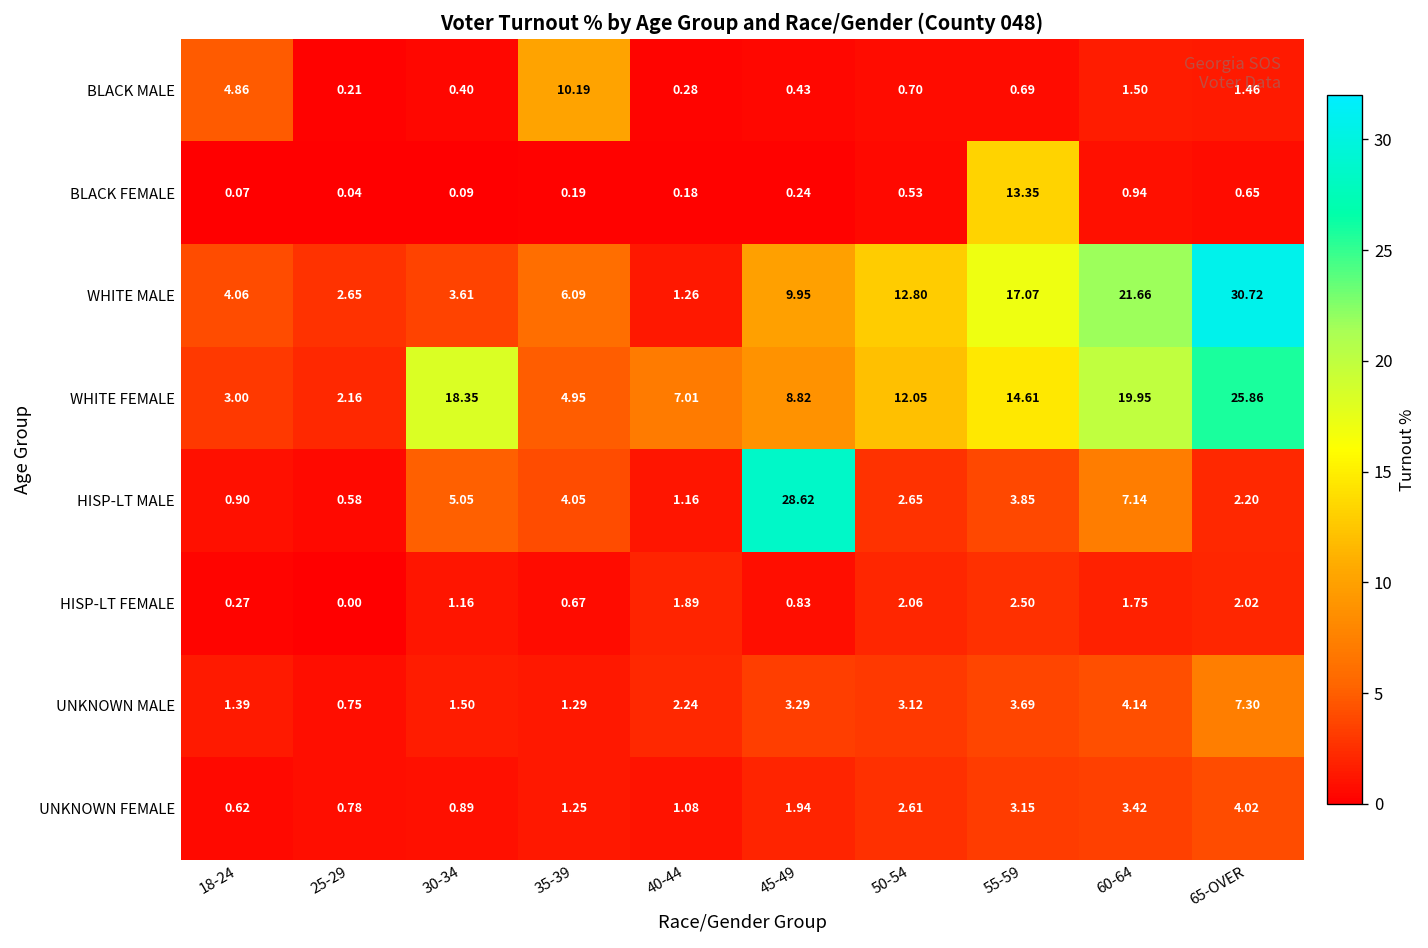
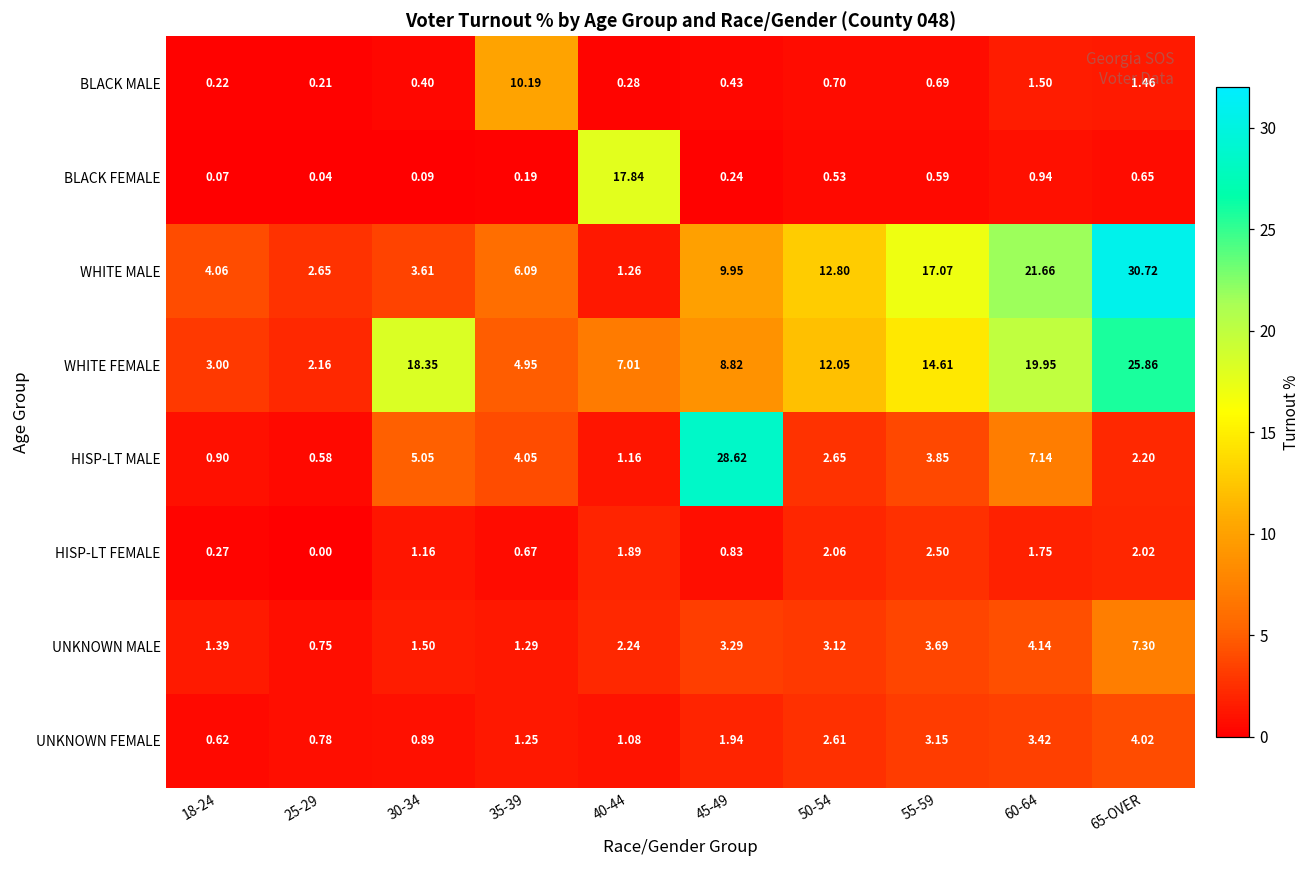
BLACK MALE, 18-24: 4.86 -> 0.22
BLACK FEMALE, 40-44: 0.18 -> 17.84
BLACK FEMALE, 55-59: 13.35 -> 0.59
